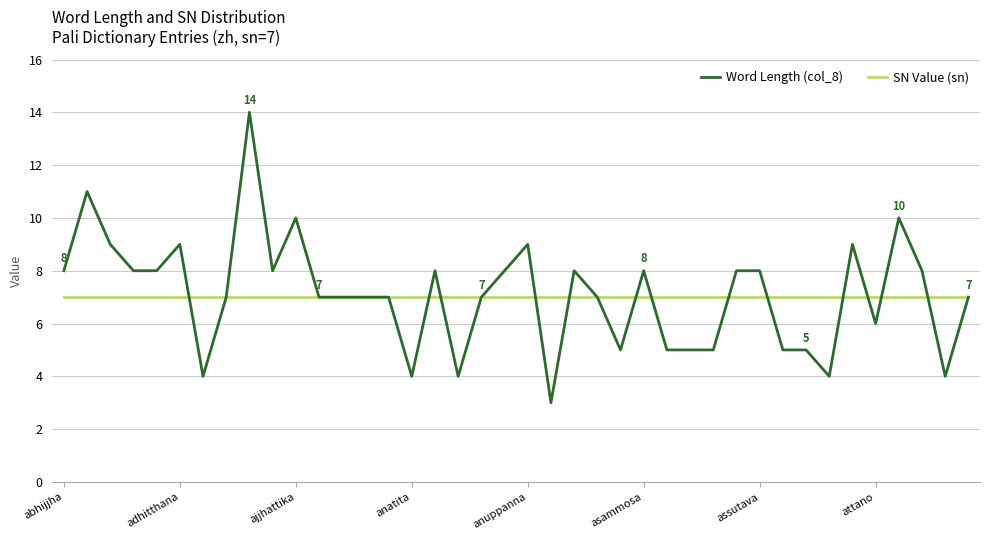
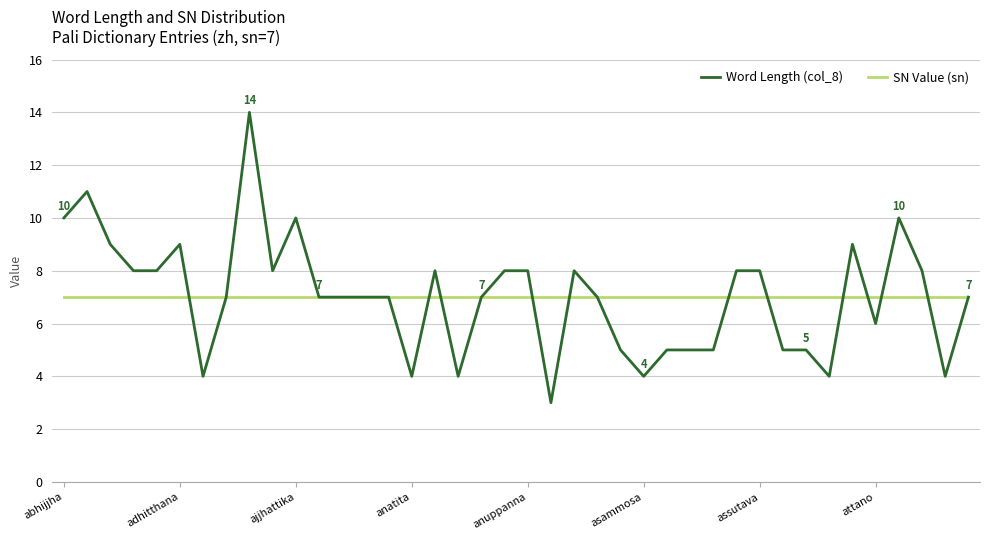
Word Length (col_8), abhijjha: 8 -> 10
Word Length (col_8), anuppanna: 9 -> 8
Word Length (col_8), asammosa: 8 -> 4
